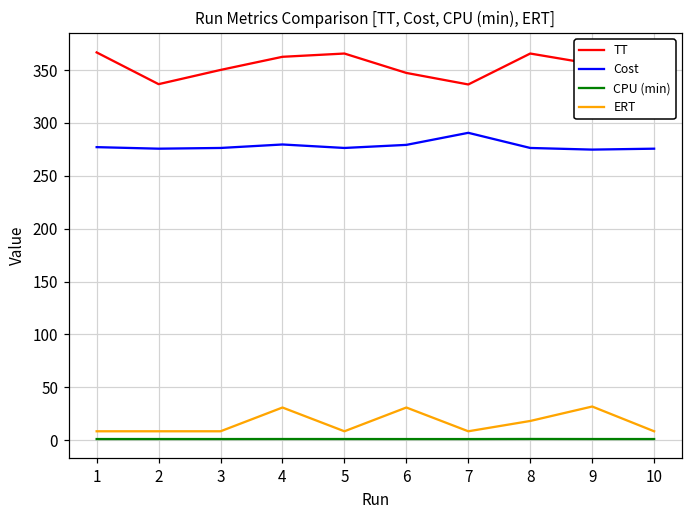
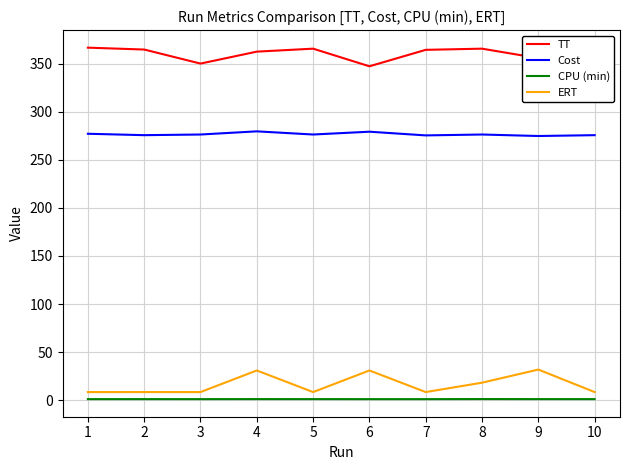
TT, 2: 340 -> 360
TT, 7: 340 -> 360
Cost, 7: 290 -> 280
